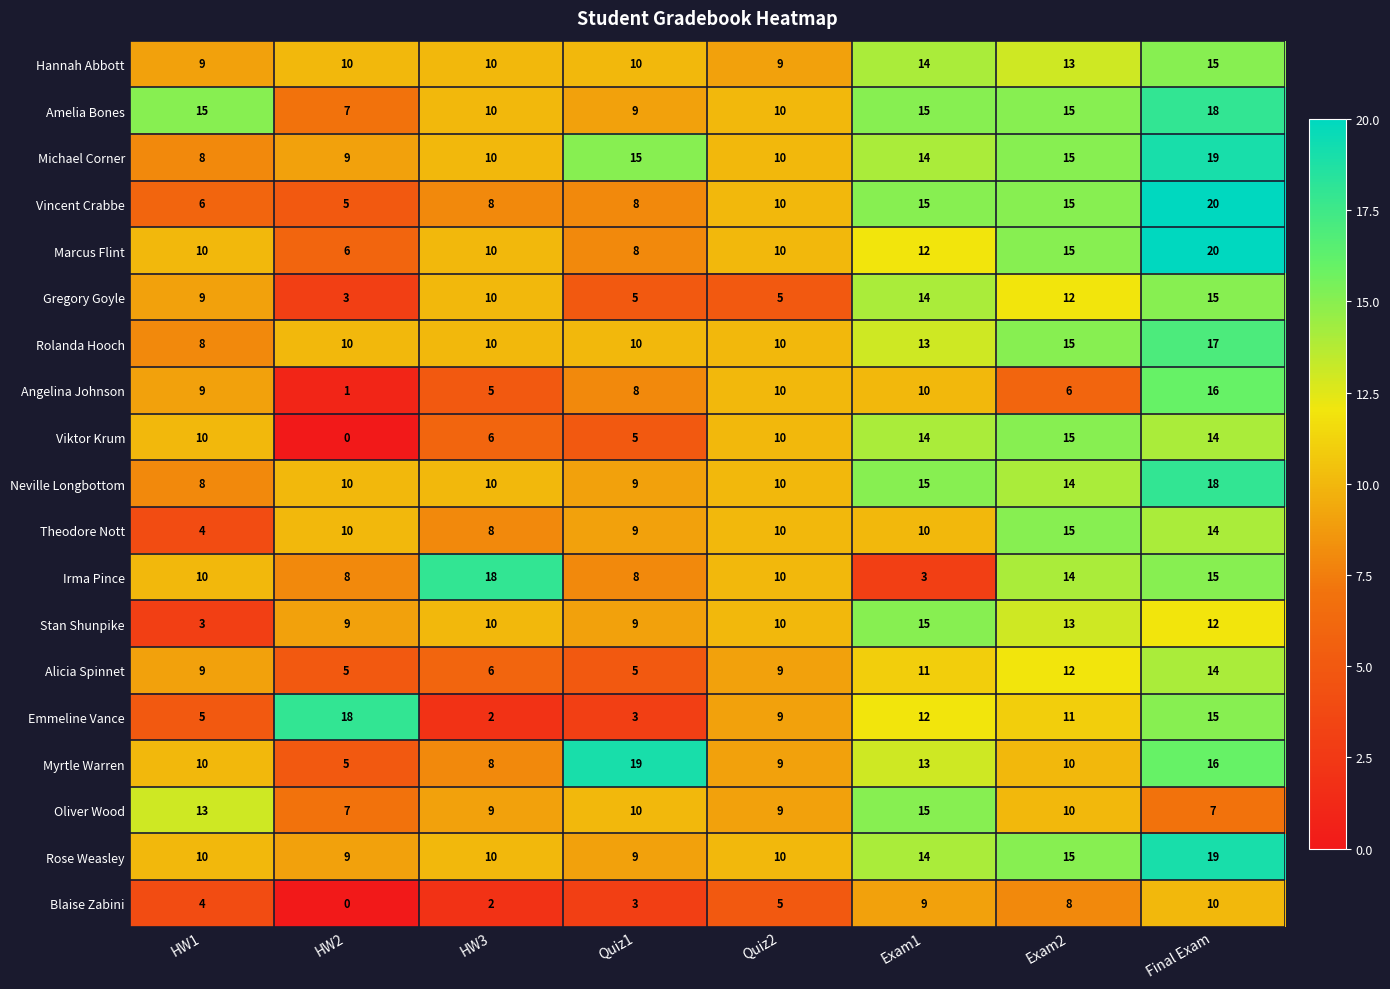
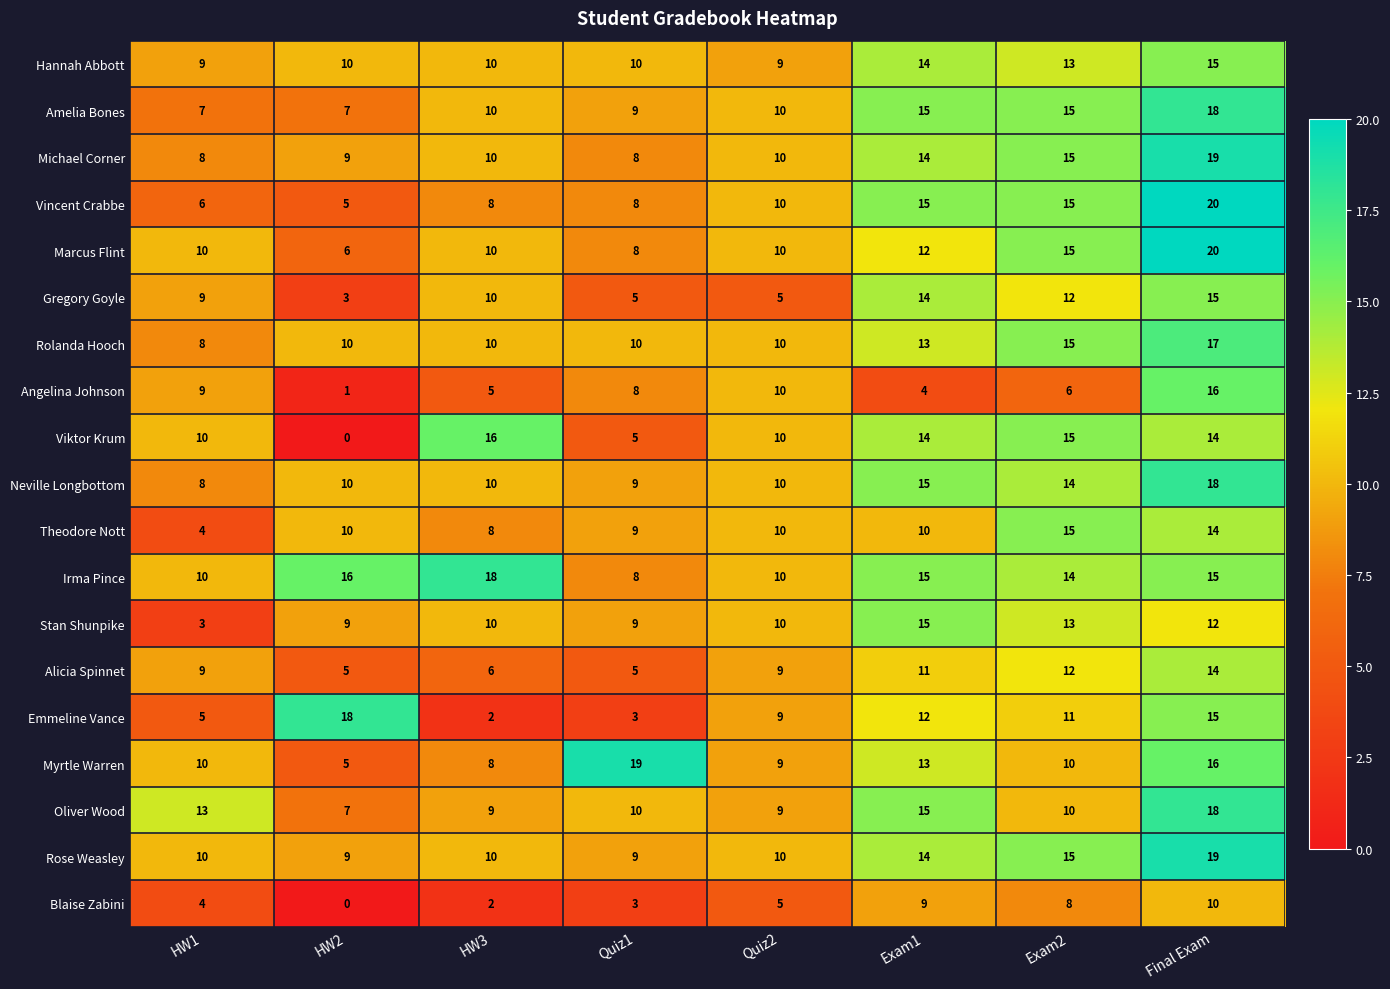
Amelia Bones, HW1: 15 -> 7
Michael Corner, Quiz1: 15 -> 8
Angelina Johnson, Exam1: 10 -> 4
Viktor Krum, HW3: 6 -> 16
Irma Pince, HW2: 8 -> 16
Irma Pince, Exam1: 3 -> 15
Oliver Wood, Final Exam: 7 -> 18
